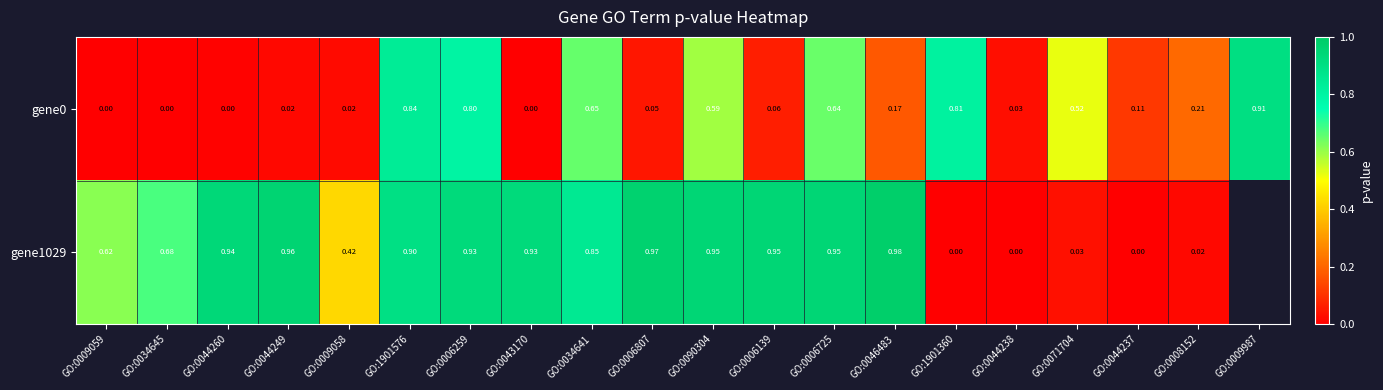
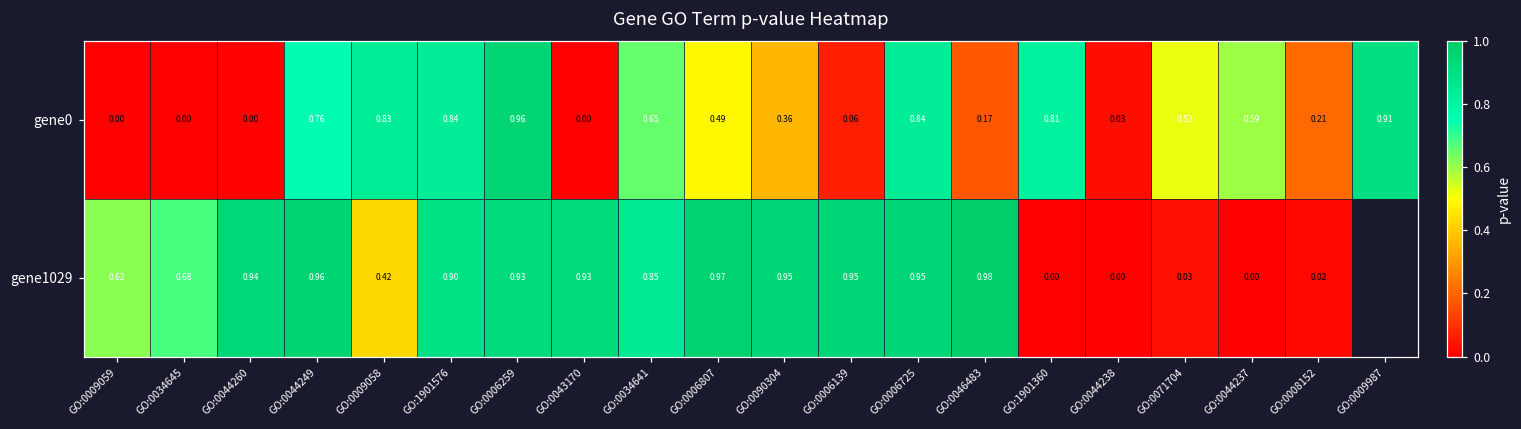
gene0, GO:0044249: 0.02 -> 0.76
gene0, GO:0009058: 0.02 -> 0.83
gene0, GO:0006259: 0.80 -> 0.96
gene0, GO:0006807: 0.05 -> 0.49
gene0, GO:0090304: 0.59 -> 0.36
gene0, GO:0006725: 0.64 -> 0.84
gene0, GO:0044237: 0.11 -> 0.59
